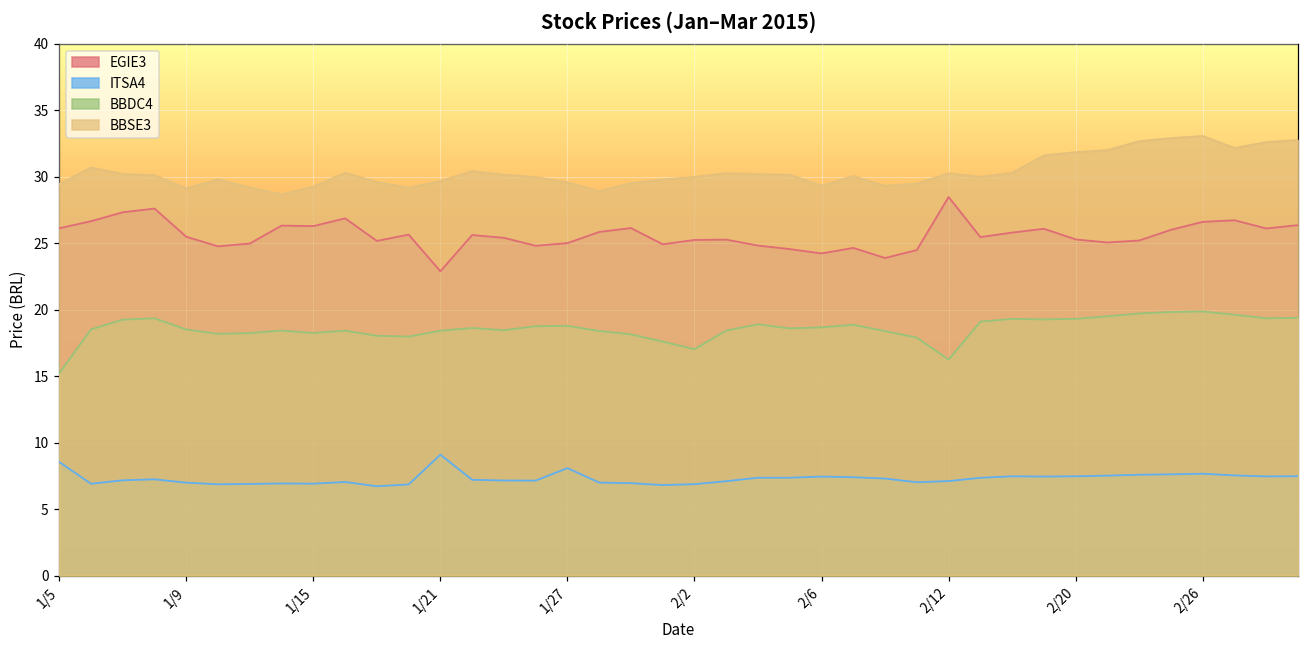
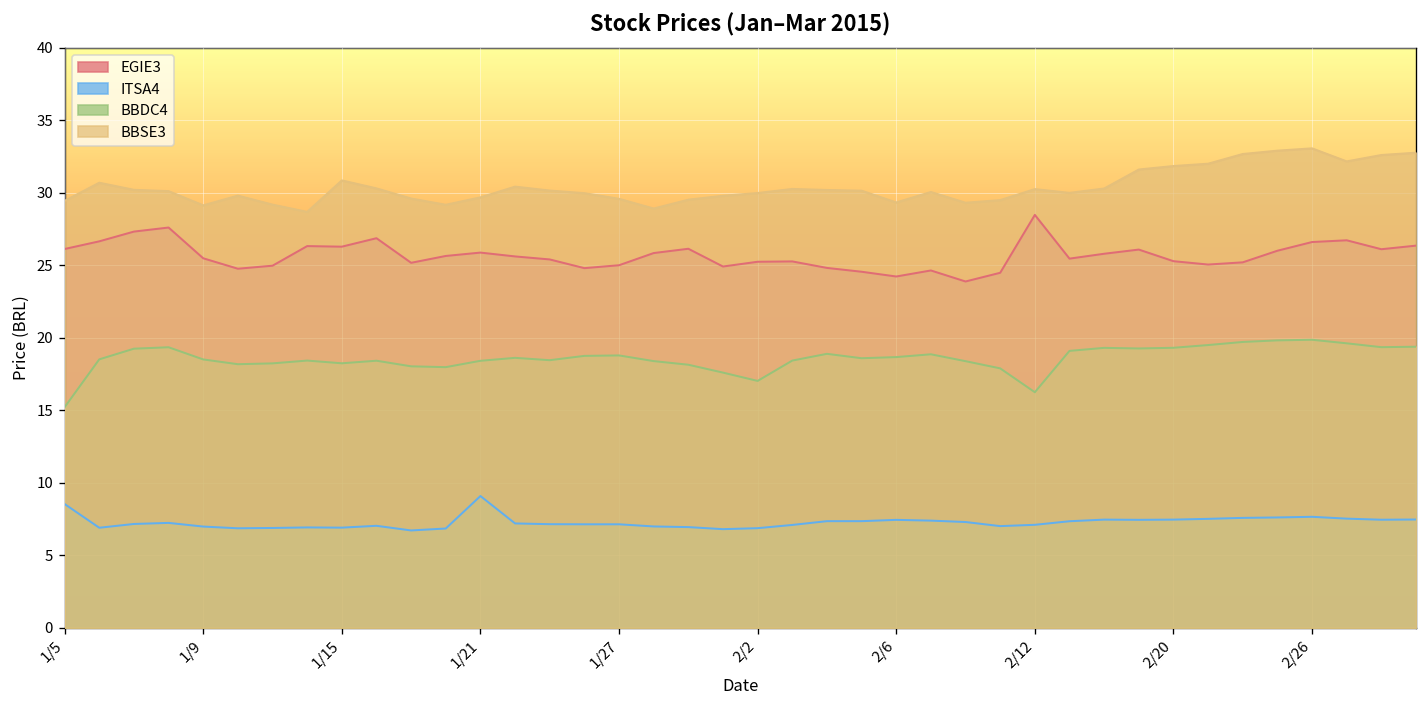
BBSE3, 1/15: 29.3 -> 30.9
EGIE3, 1/21: 22.9 -> 25.9
ITSA4, 1/27: 8.1 -> 7.1
